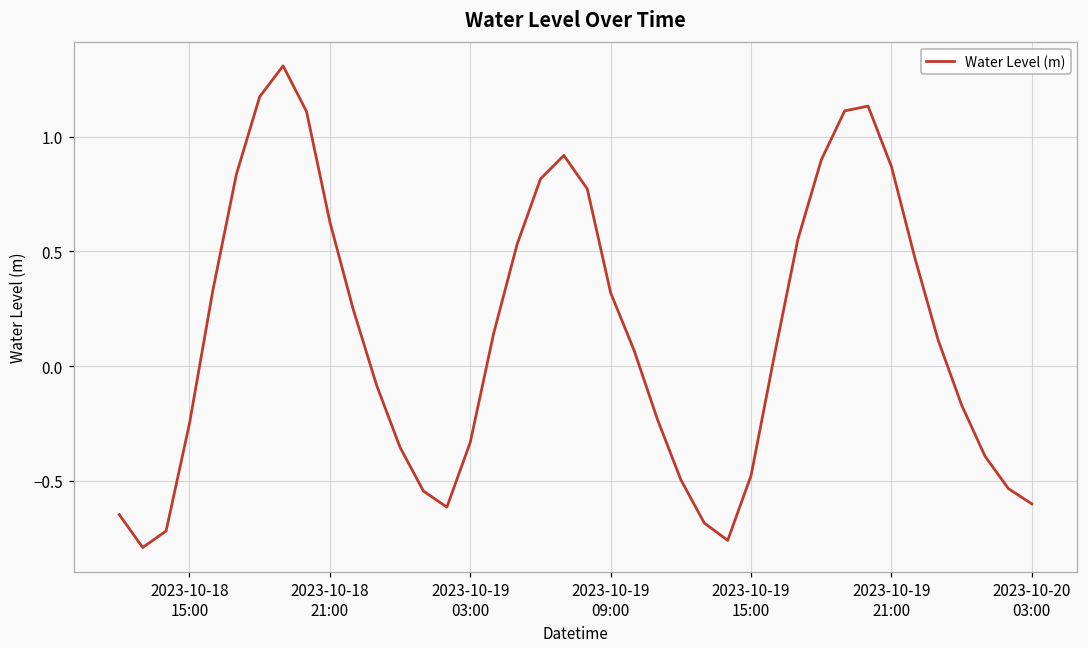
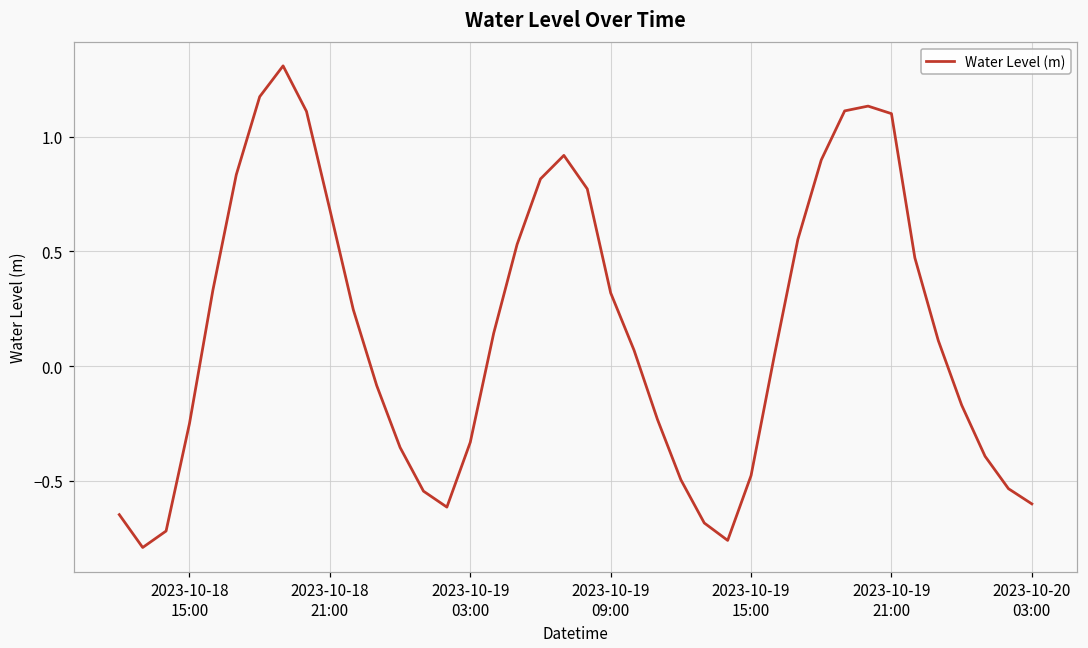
2023-10-18 21:00: 0.63 -> 0.68
2023-10-19 21:00: 0.87 -> 1.10
